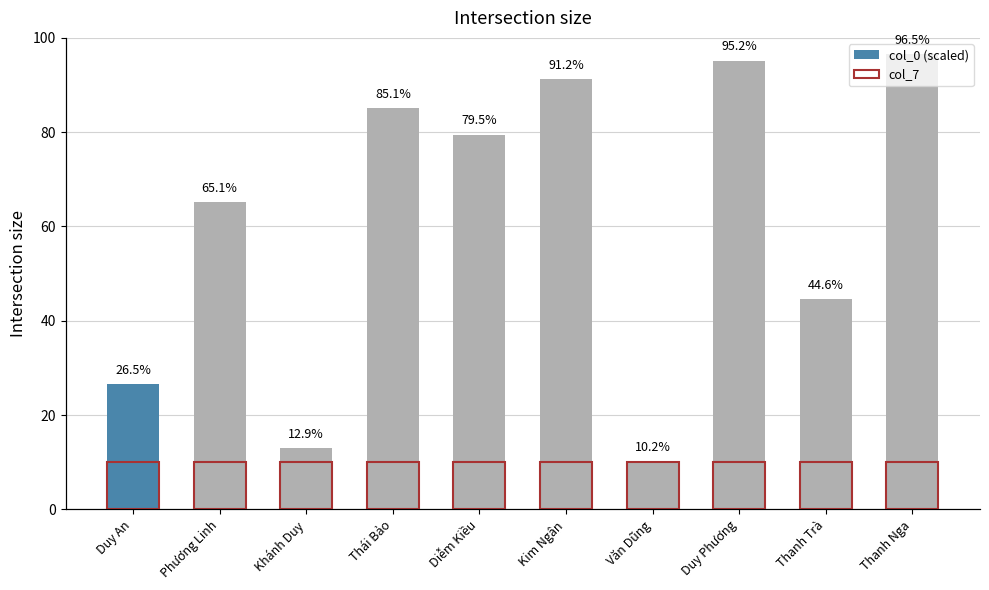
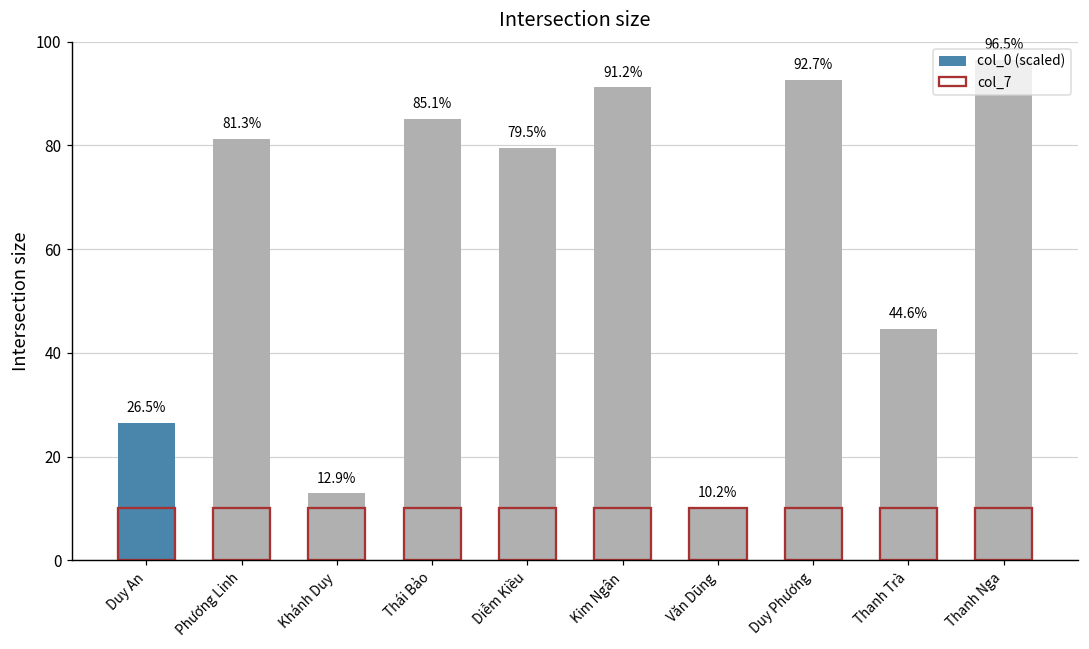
col_0 (scaled), Phương Linh: 65.1% -> 81.3%
col_0 (scaled), Duy Phương: 95.2% -> 92.7%
